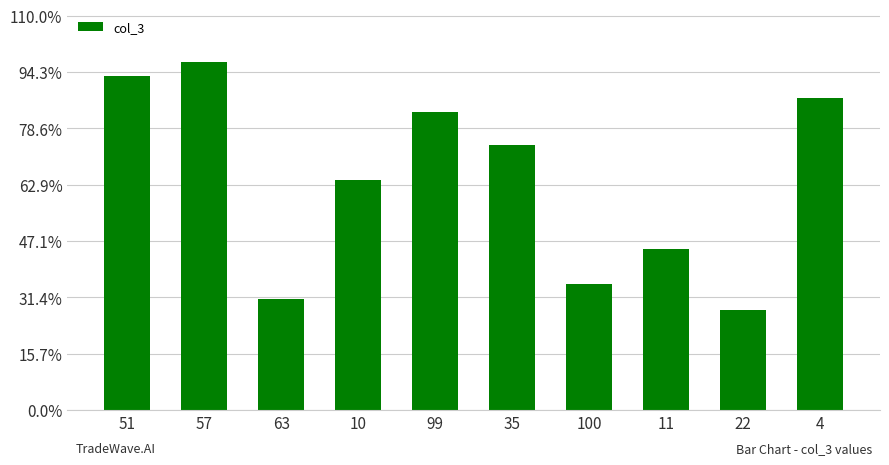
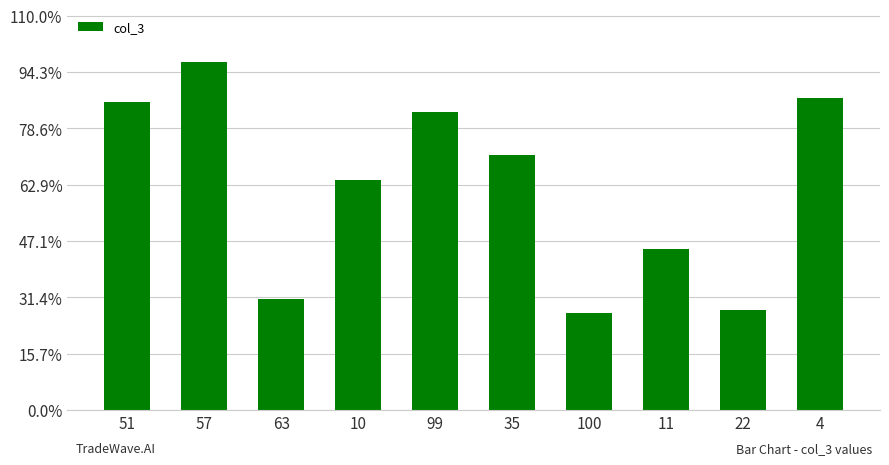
51: 93% -> 86%
35: 74% -> 71%
100: 35% -> 27%
